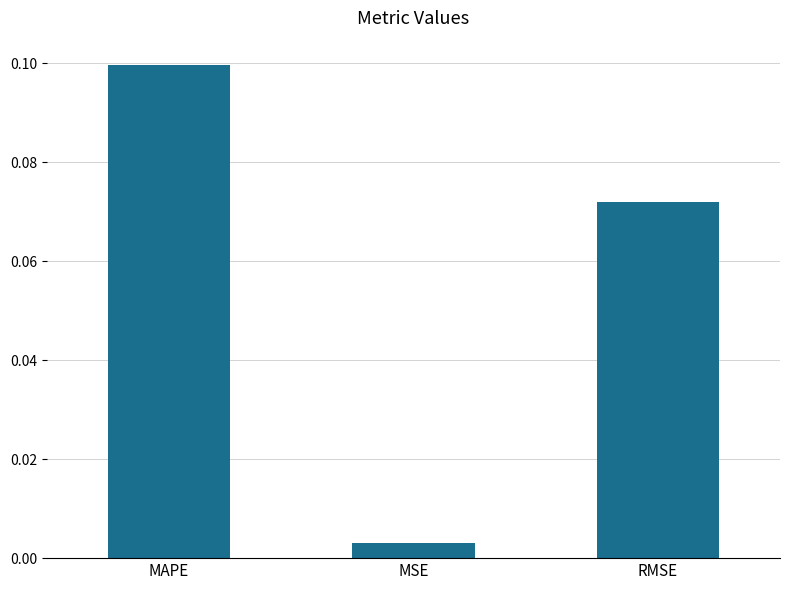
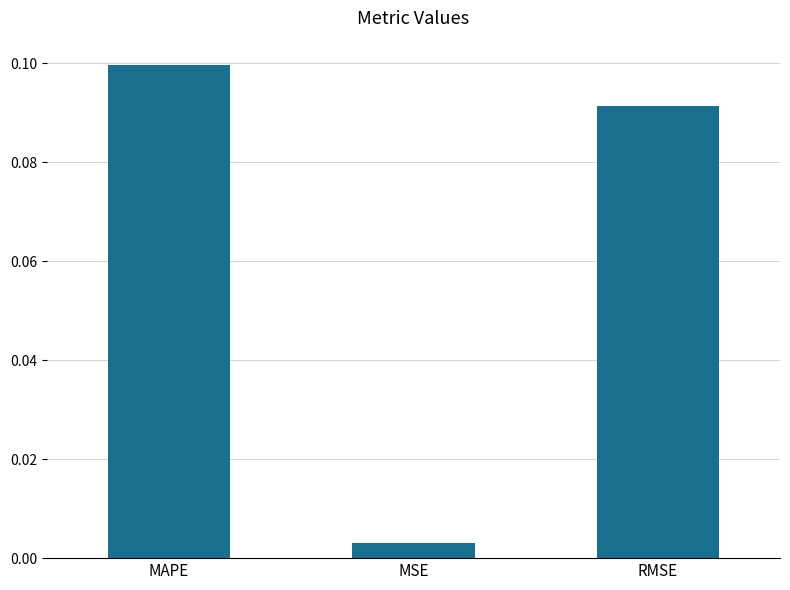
RMSE: 0.072 -> 0.091
